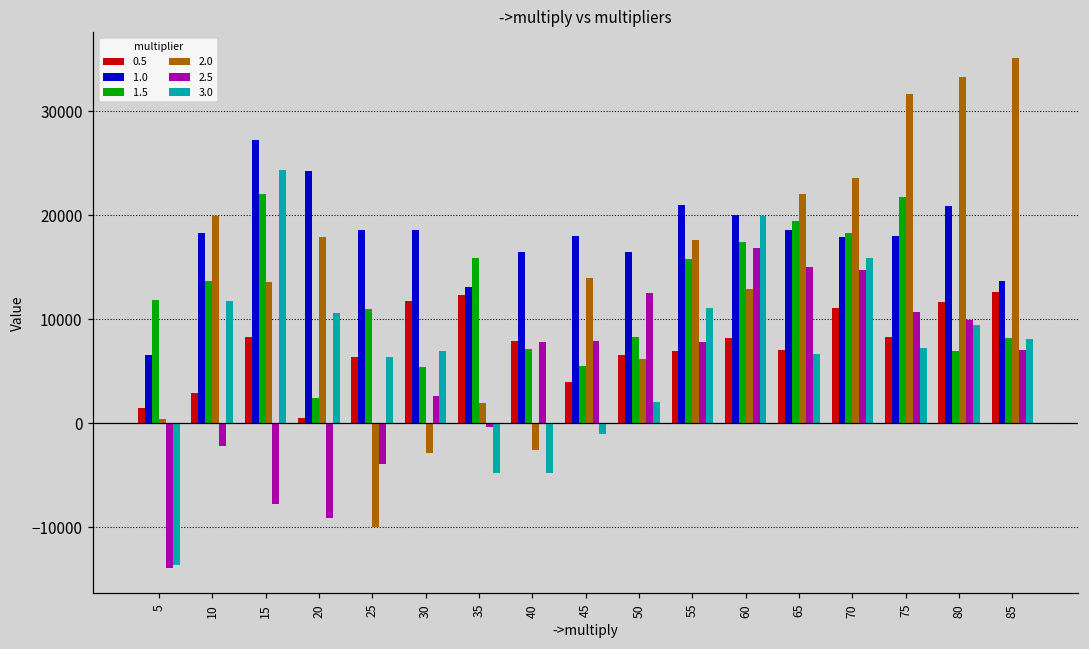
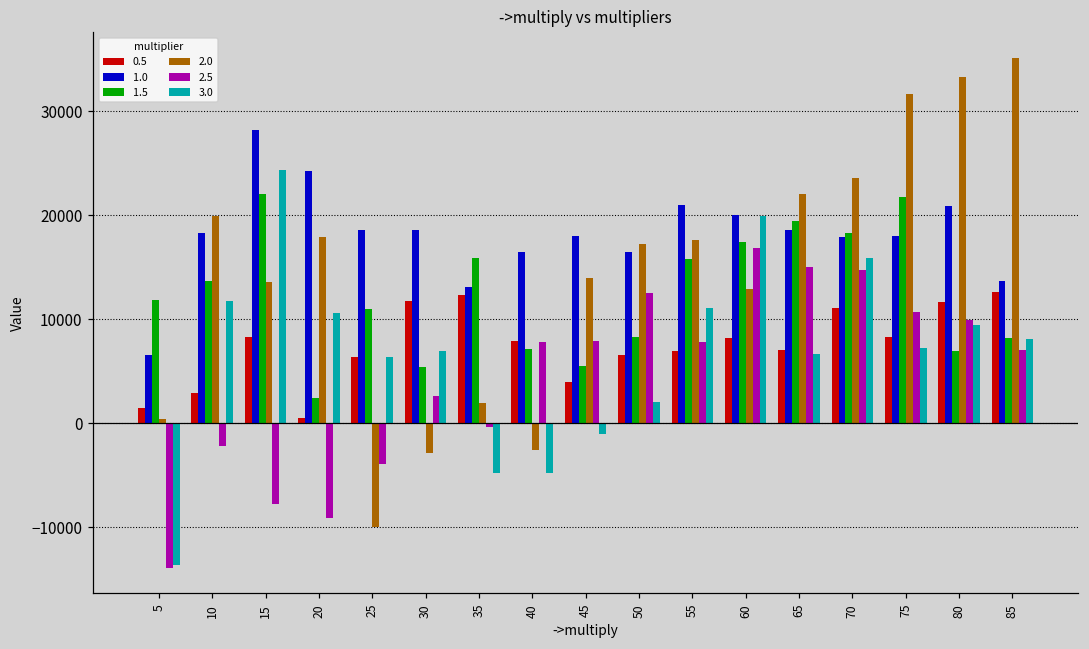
1.0, 15: 27000 -> 28000
2.0, 50: 6000 -> 17000
